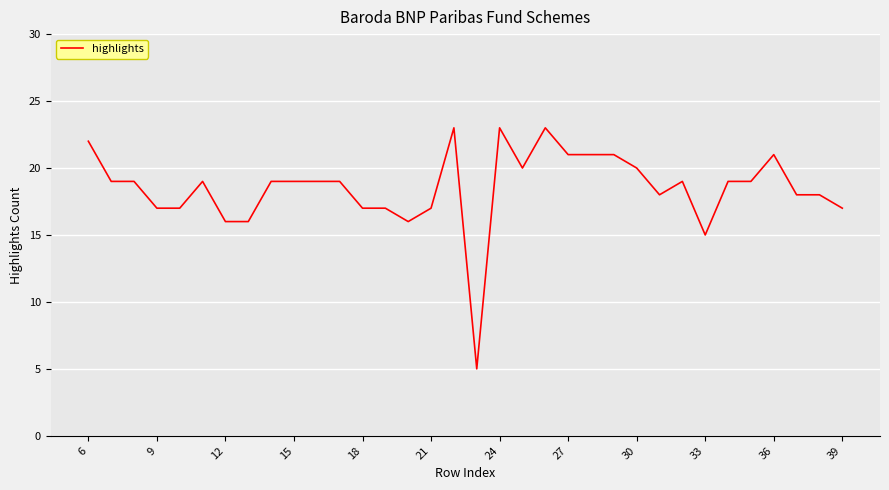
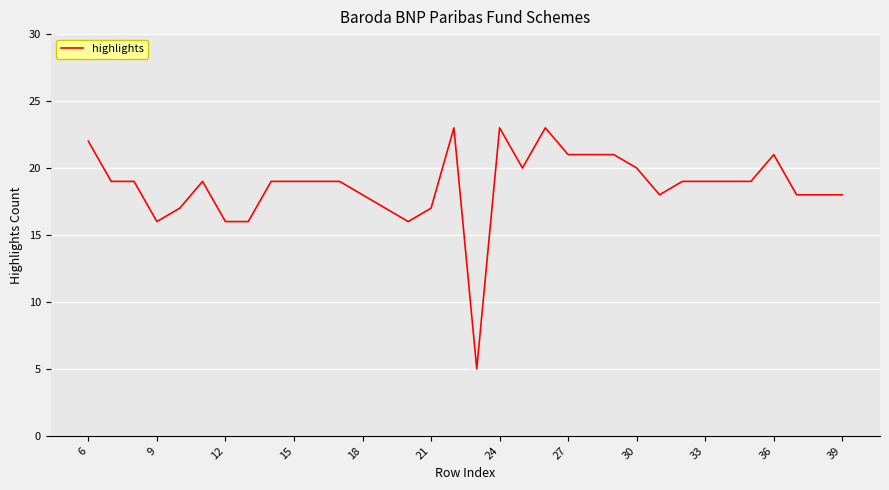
9: 17 -> 16
18: 17 -> 18
33: 15 -> 19
39: 17 -> 18
